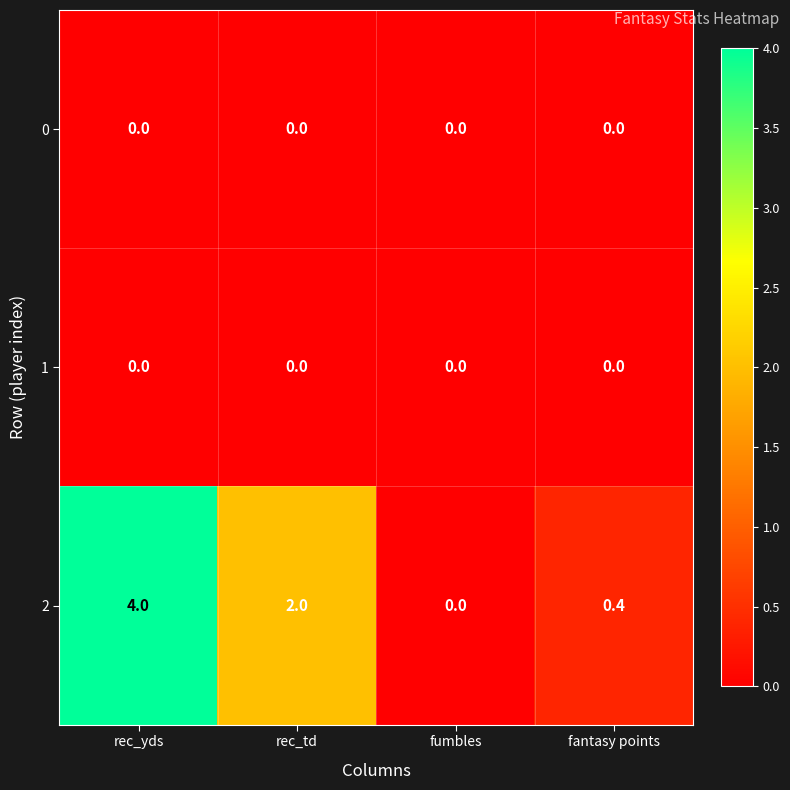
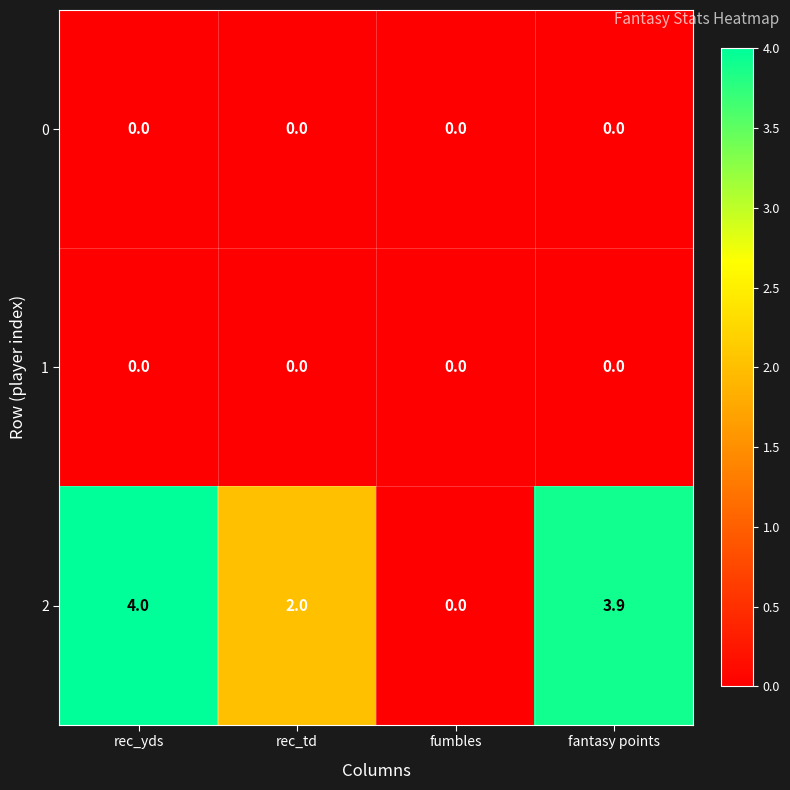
2, fantasy points: 0.4 -> 3.9
